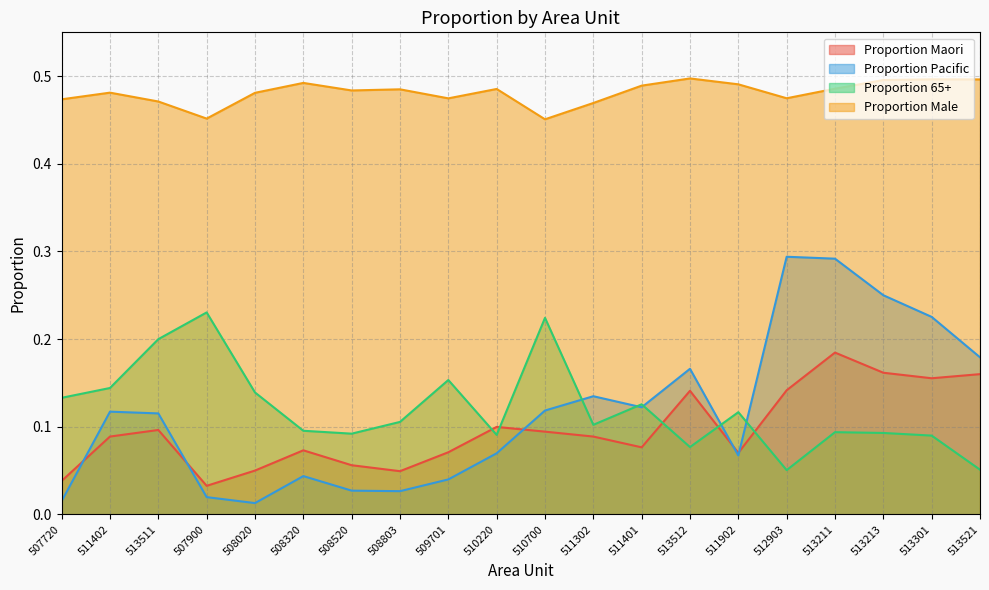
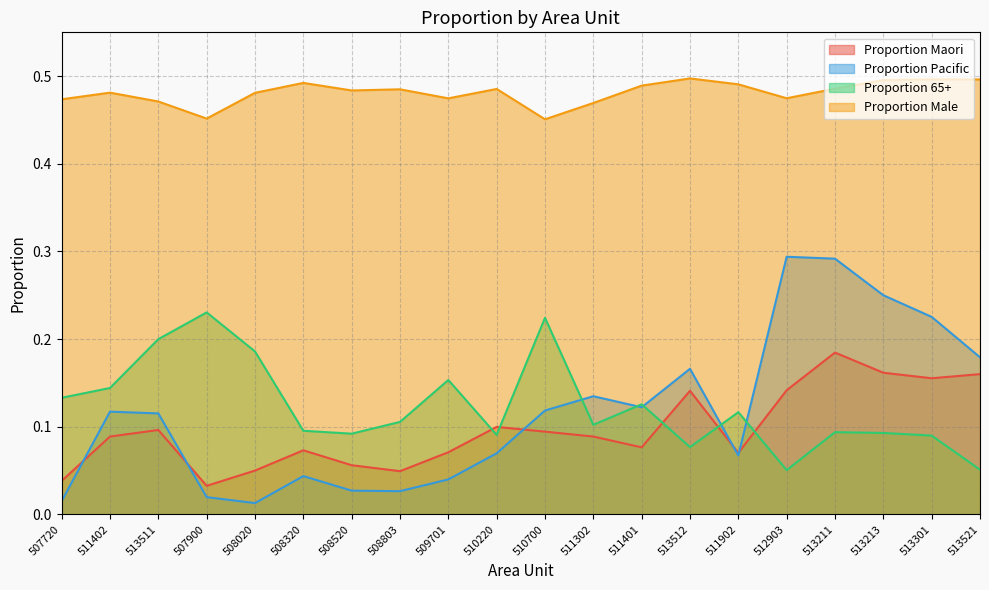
Proportion 65+, 508020: 0.14 -> 0.19
